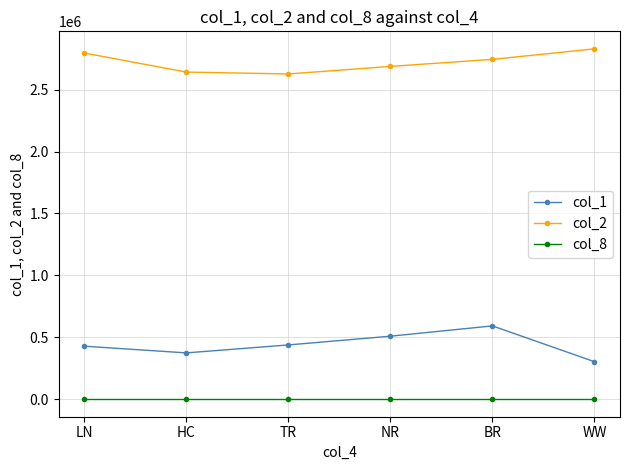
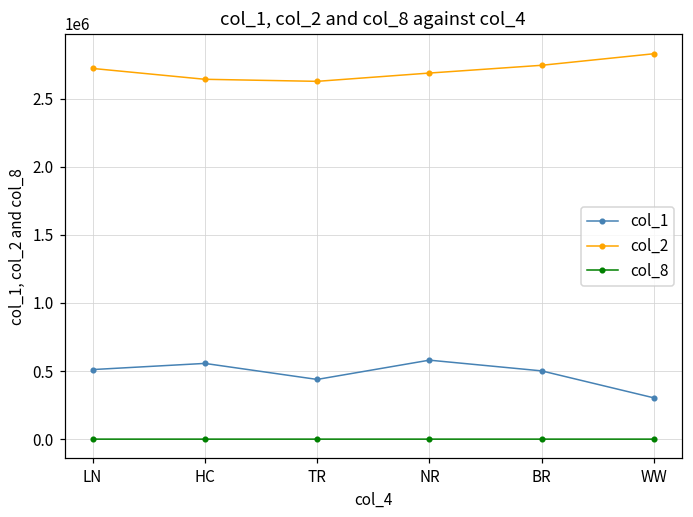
col_1, LN: 430000 -> 510000
col_2, LN: 2800000 -> 2720000
col_1, HC: 370000 -> 560000
col_1, NR: 510000 -> 580000
col_1, BR: 590000 -> 500000
